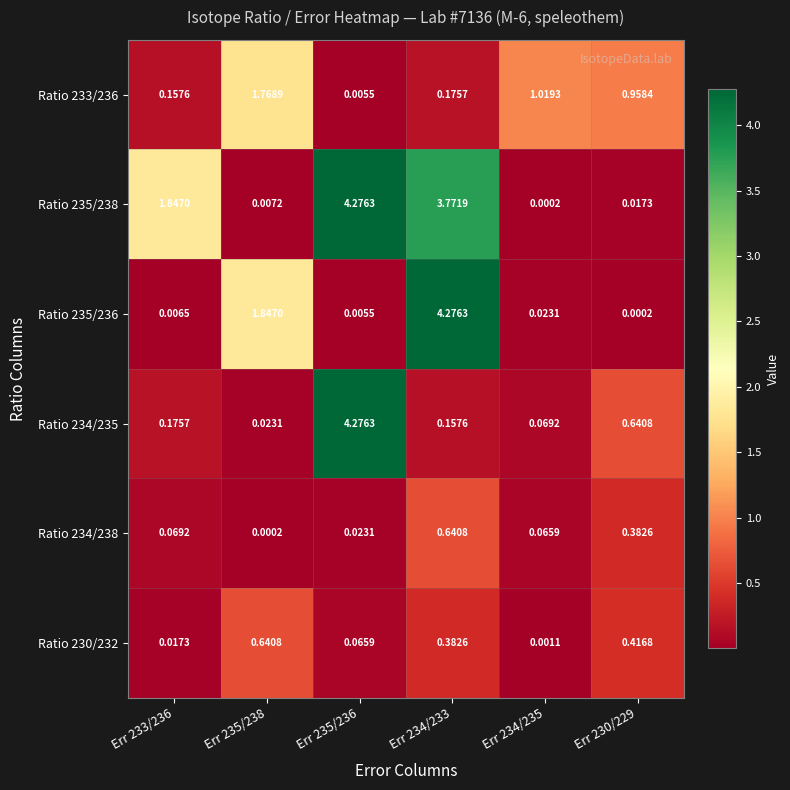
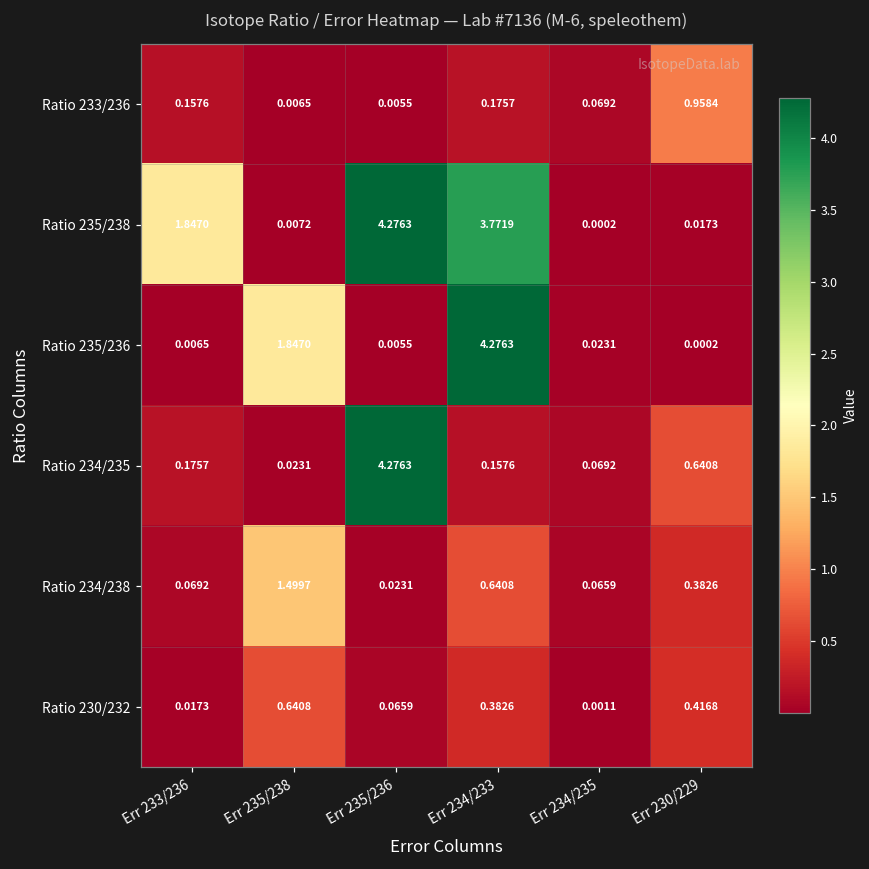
Ratio 233/236, Err 235/238: 1.7689 -> 0.0065
Ratio 233/236, Err 234/235: 1.0193 -> 0.0692
Ratio 234/238, Err 235/238: 0.0002 -> 1.4997
